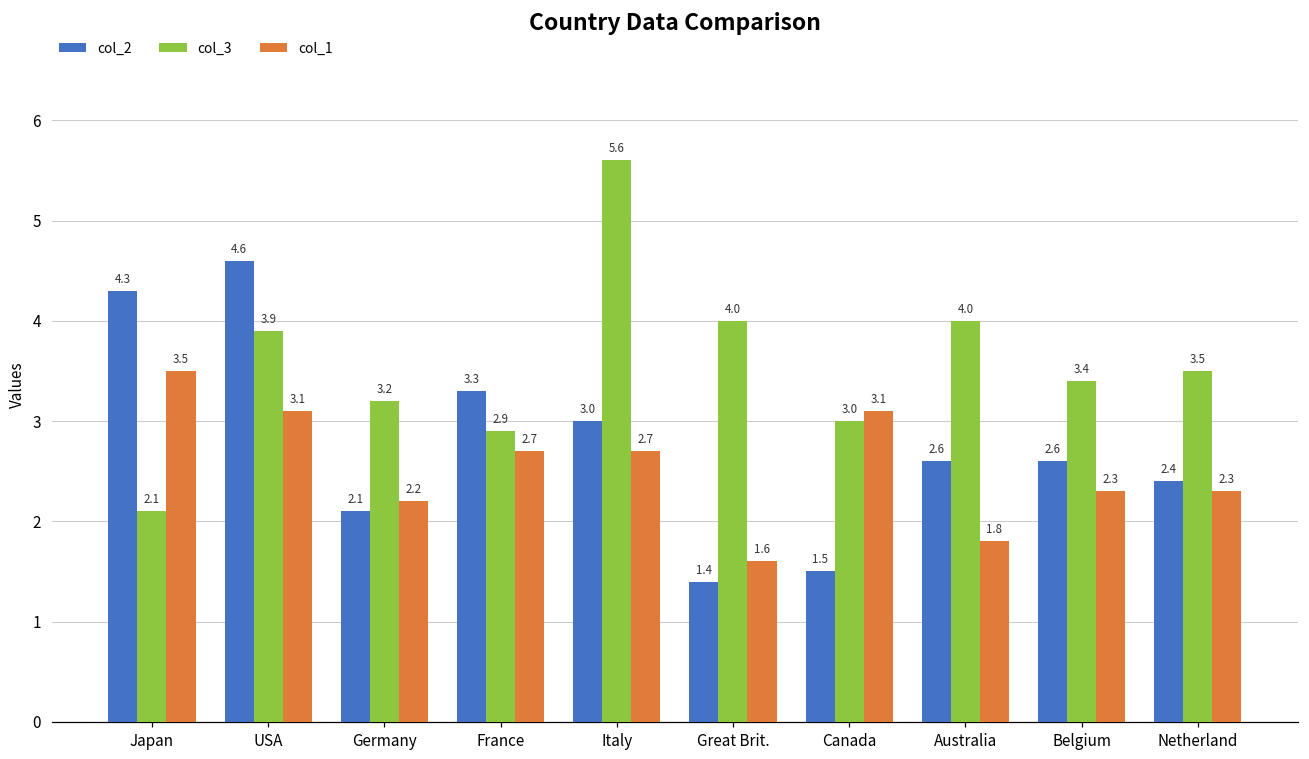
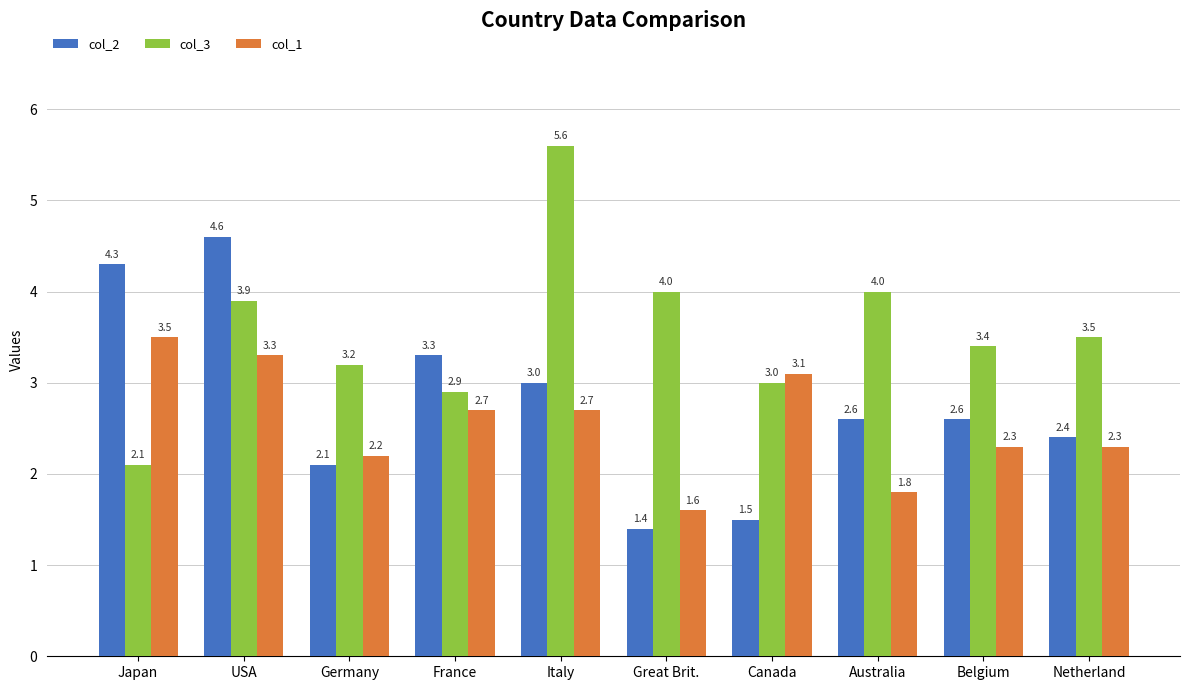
col_1, USA: 3.1 -> 3.3
